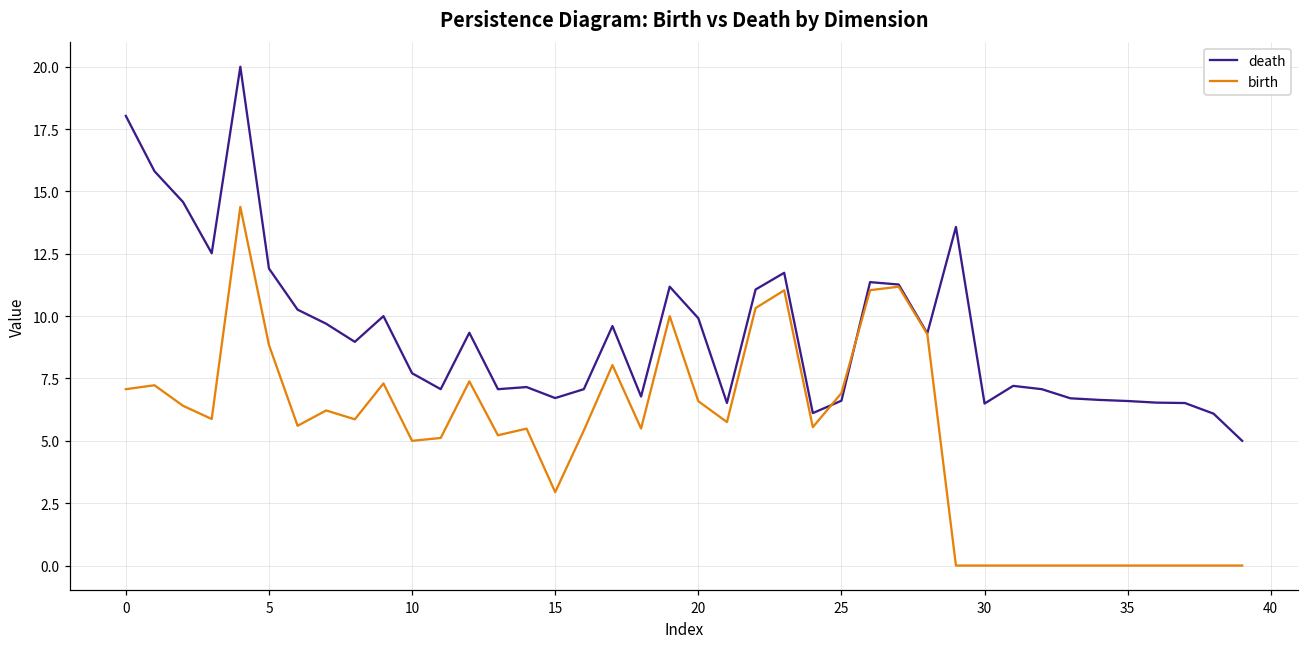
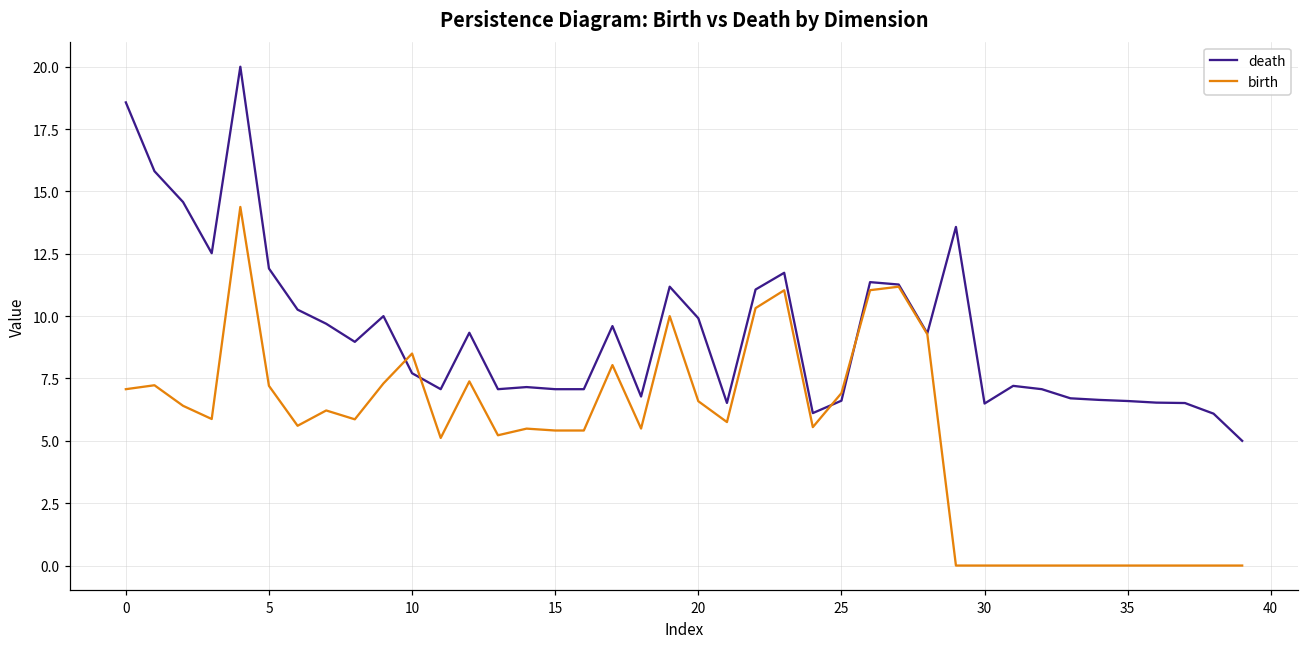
death, 0: 18.0 -> 18.6
birth, 5: 8.8 -> 7.2
birth, 10: 5.0 -> 8.5
death, 15: 6.7 -> 7.1
birth, 15: 2.9 -> 5.4
